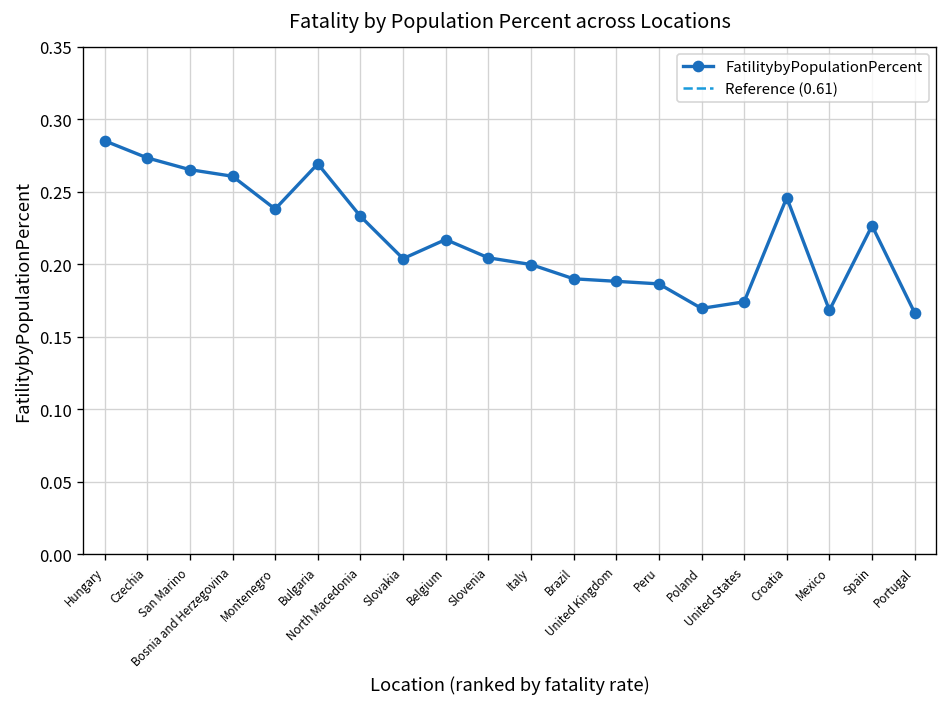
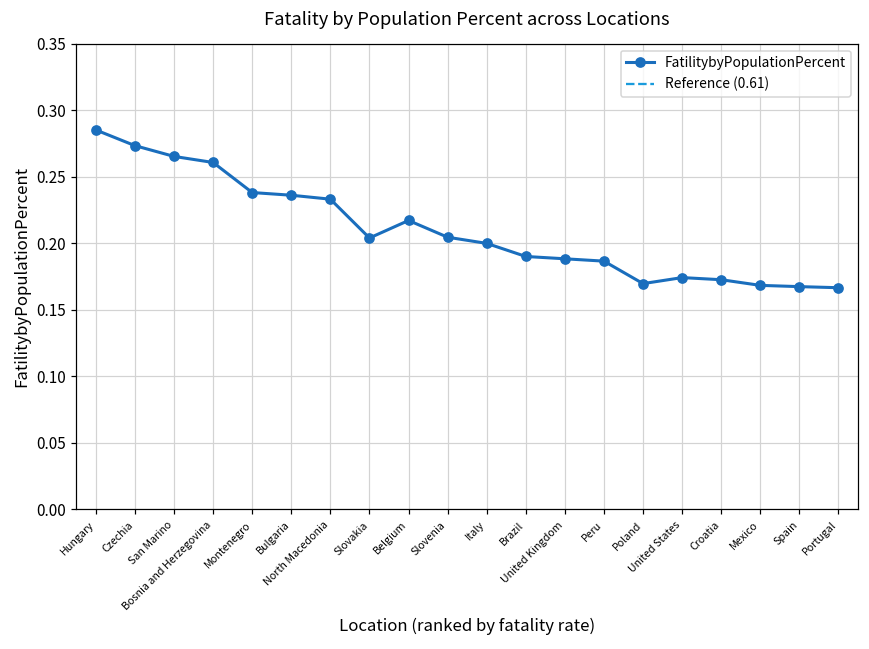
Bulgaria: 0.269 -> 0.236
Croatia: 0.246 -> 0.172
Spain: 0.227 -> 0.167
